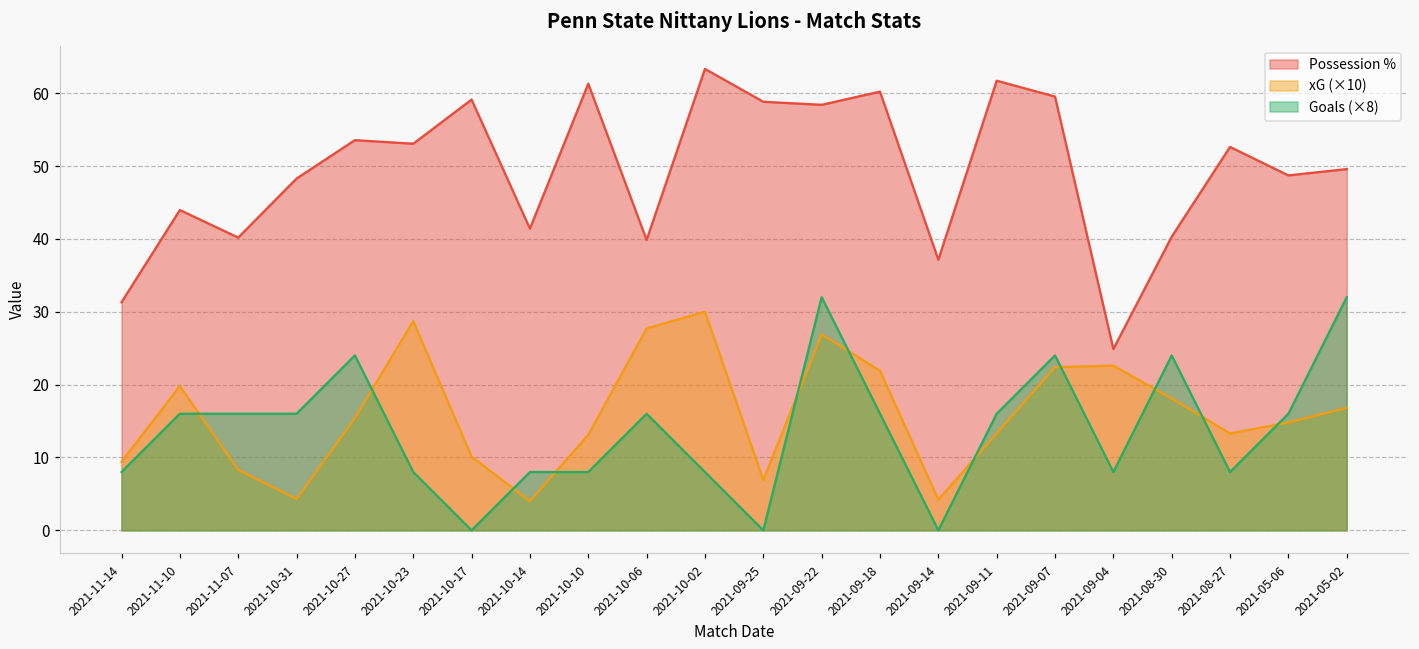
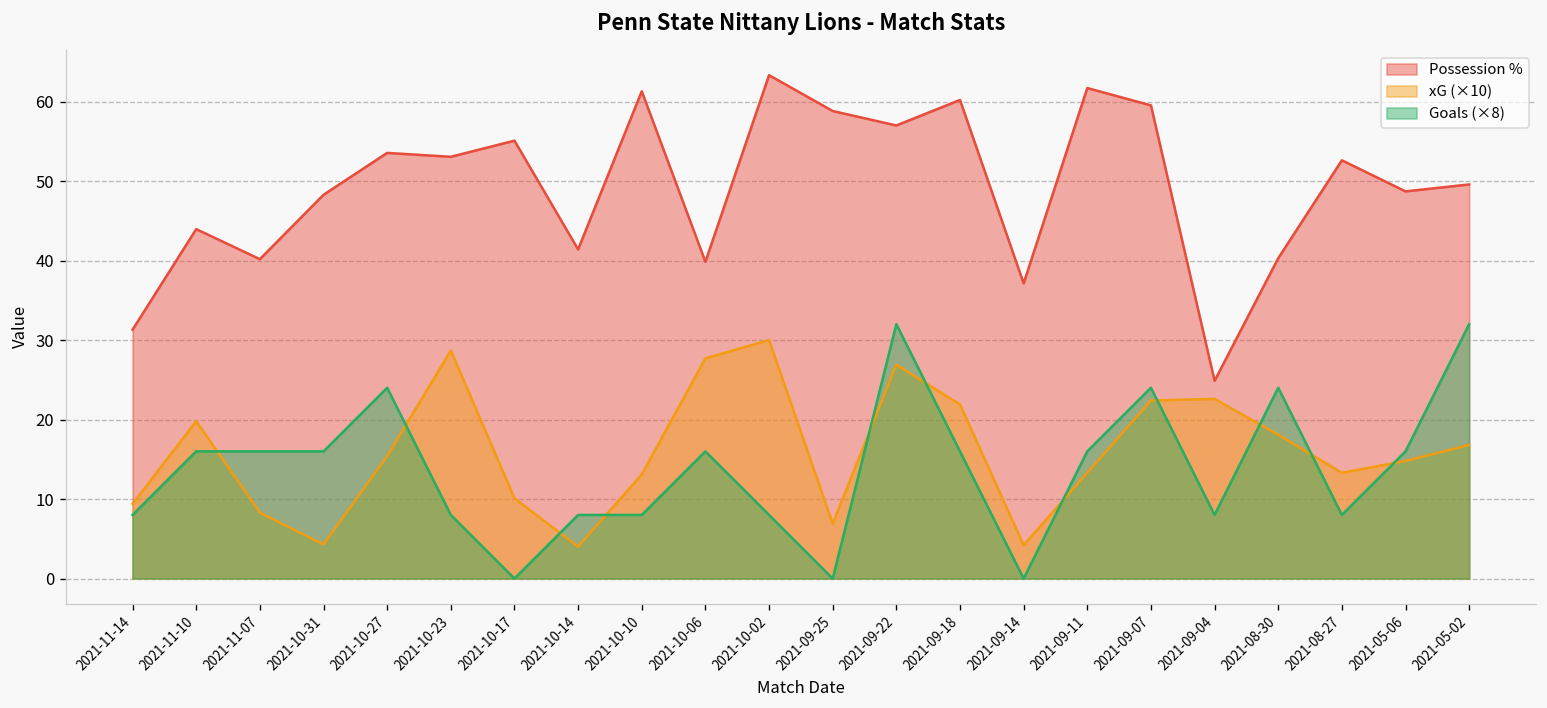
Possession %, 2021-10-17: 59 -> 55
Possession %, 2021-09-22: 58 -> 57
